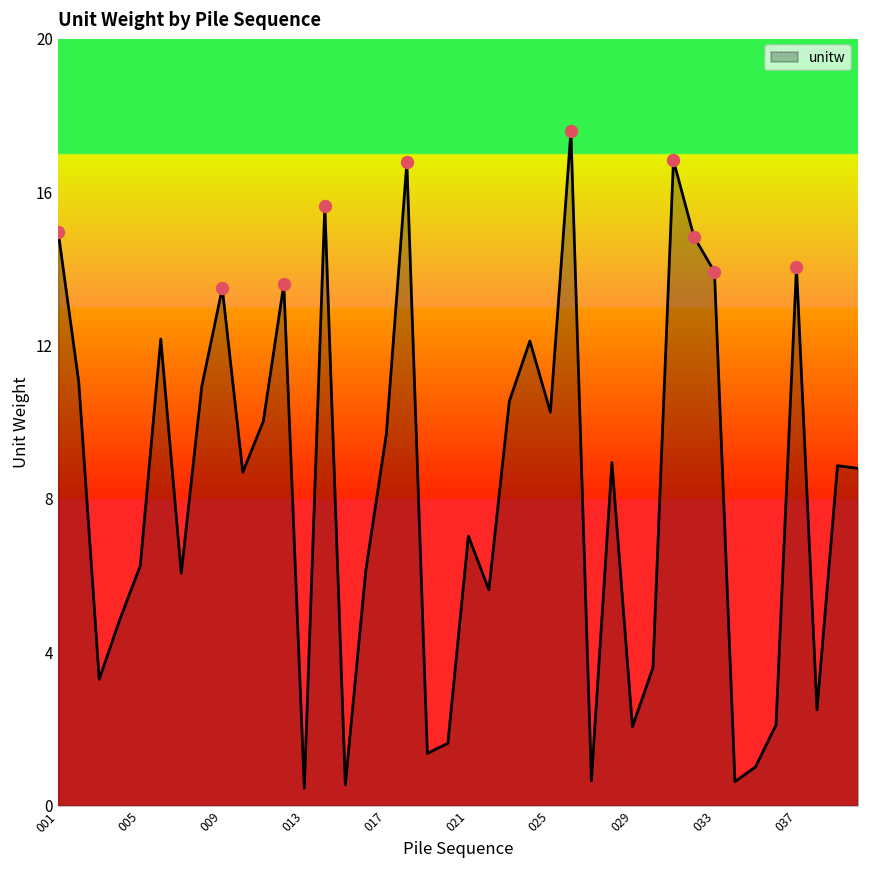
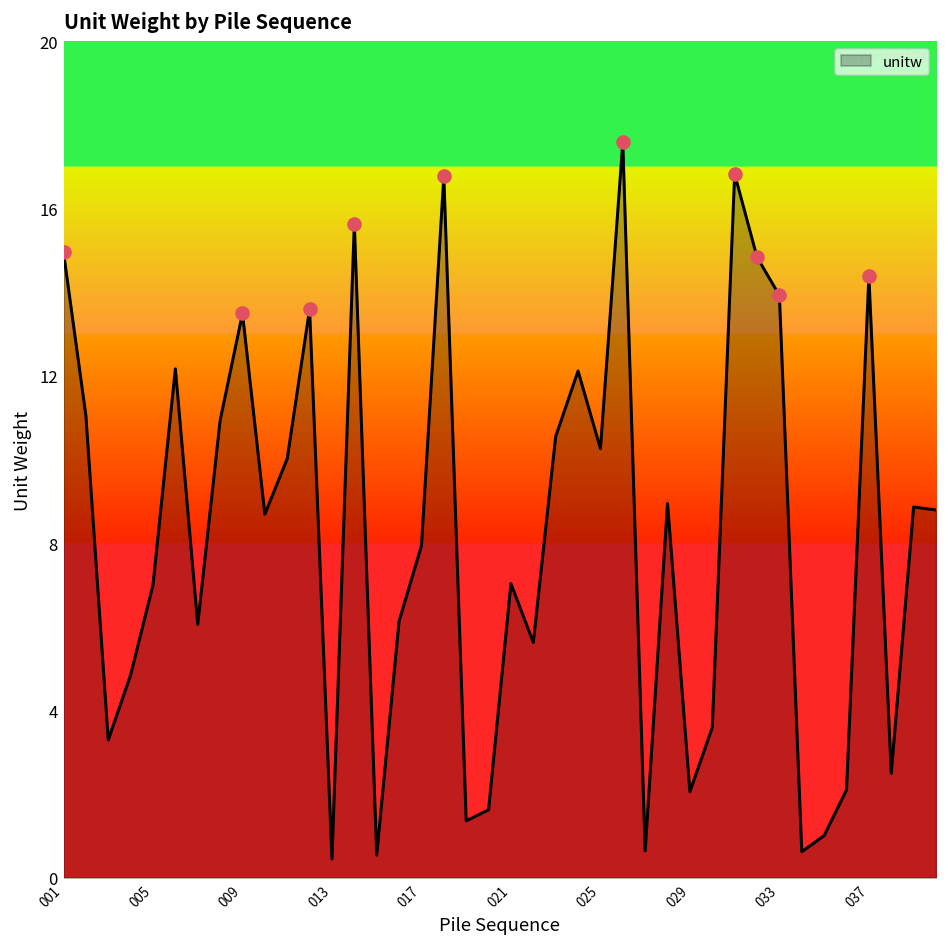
unitw, 005: 6.3 -> 7.0
unitw, 017: 9.7 -> 7.9
unitw, 037: 14.0 -> 14.4
